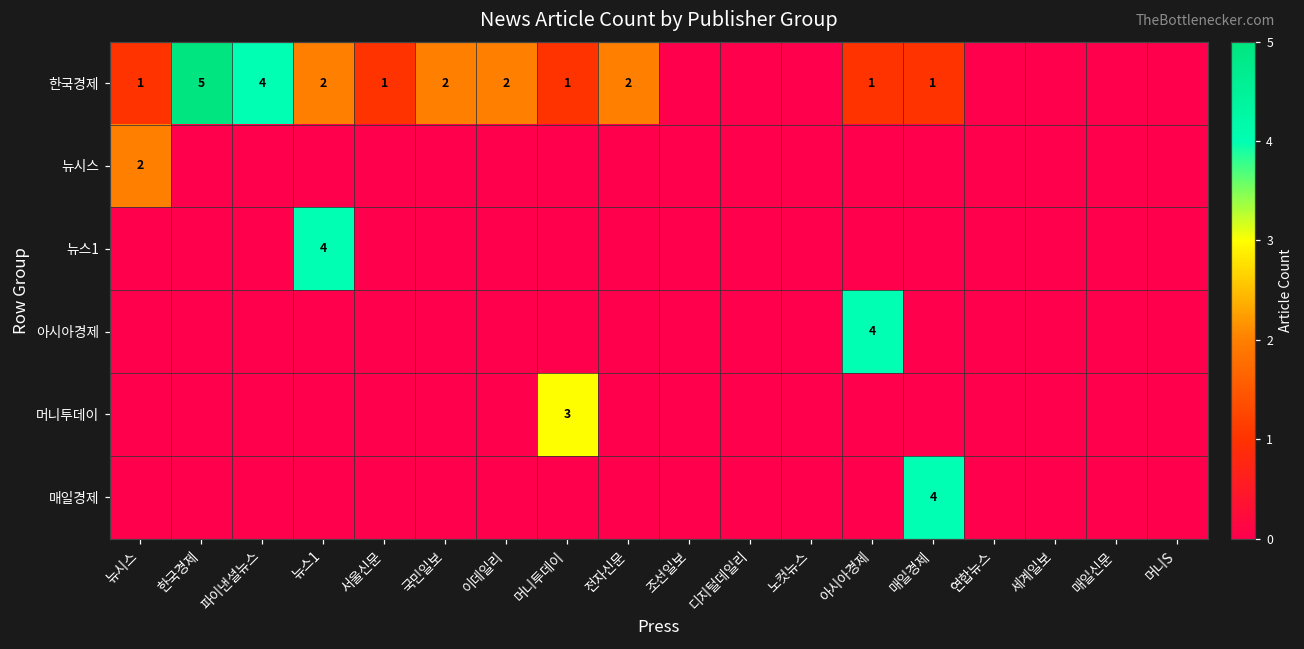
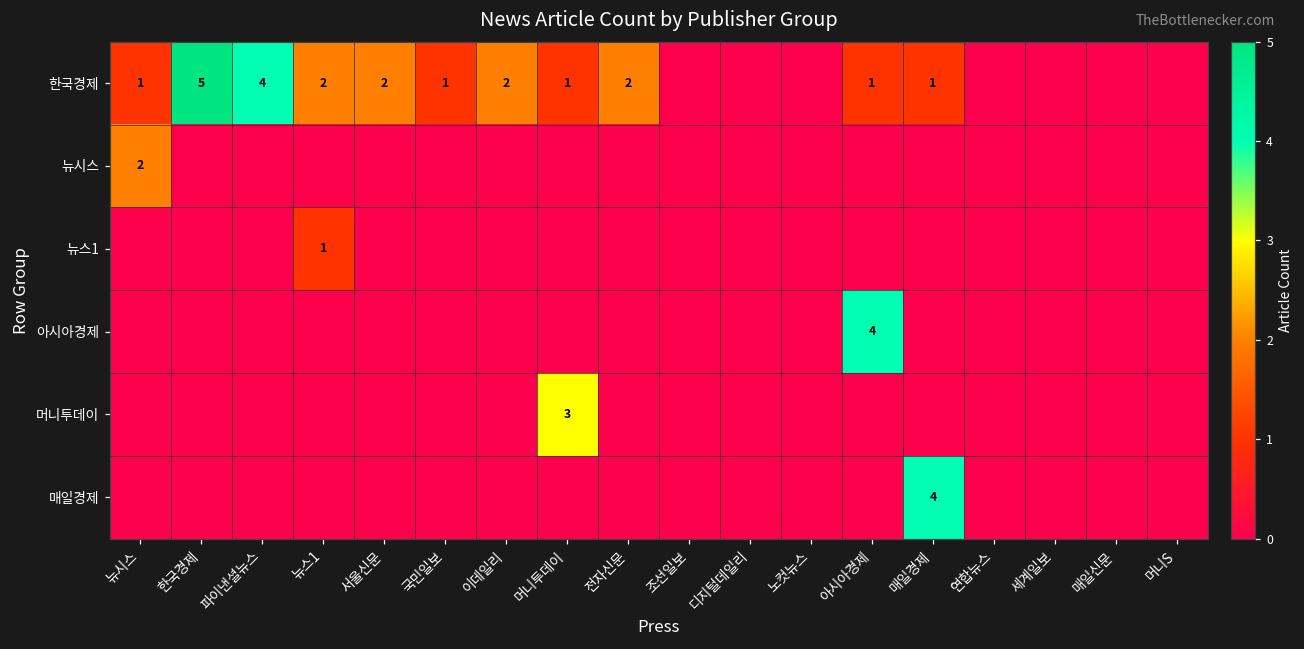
한국경제, 서울신문: 1 -> 2
한국경제, 국민일보: 2 -> 1
뉴스1, 뉴스1: 4 -> 1
